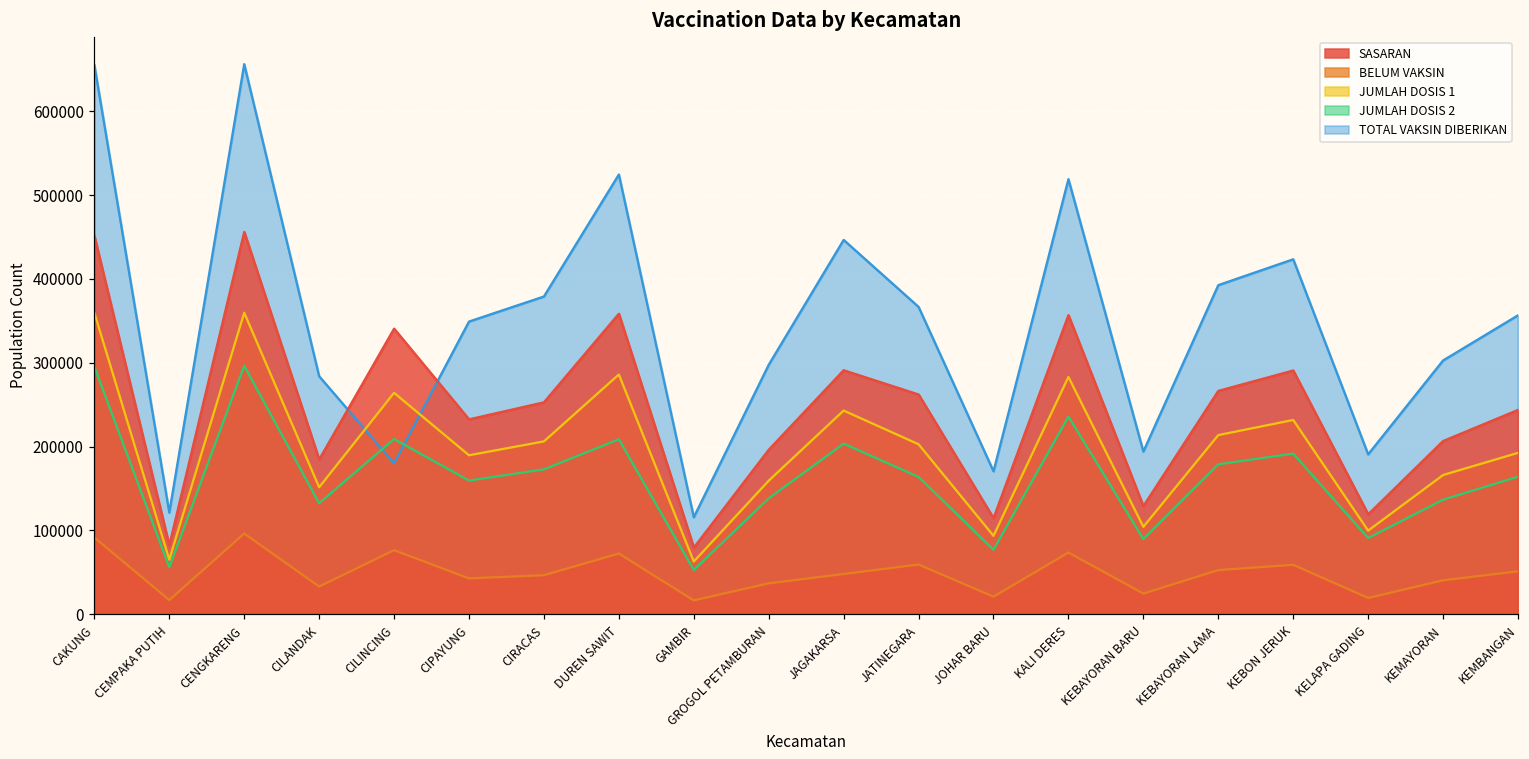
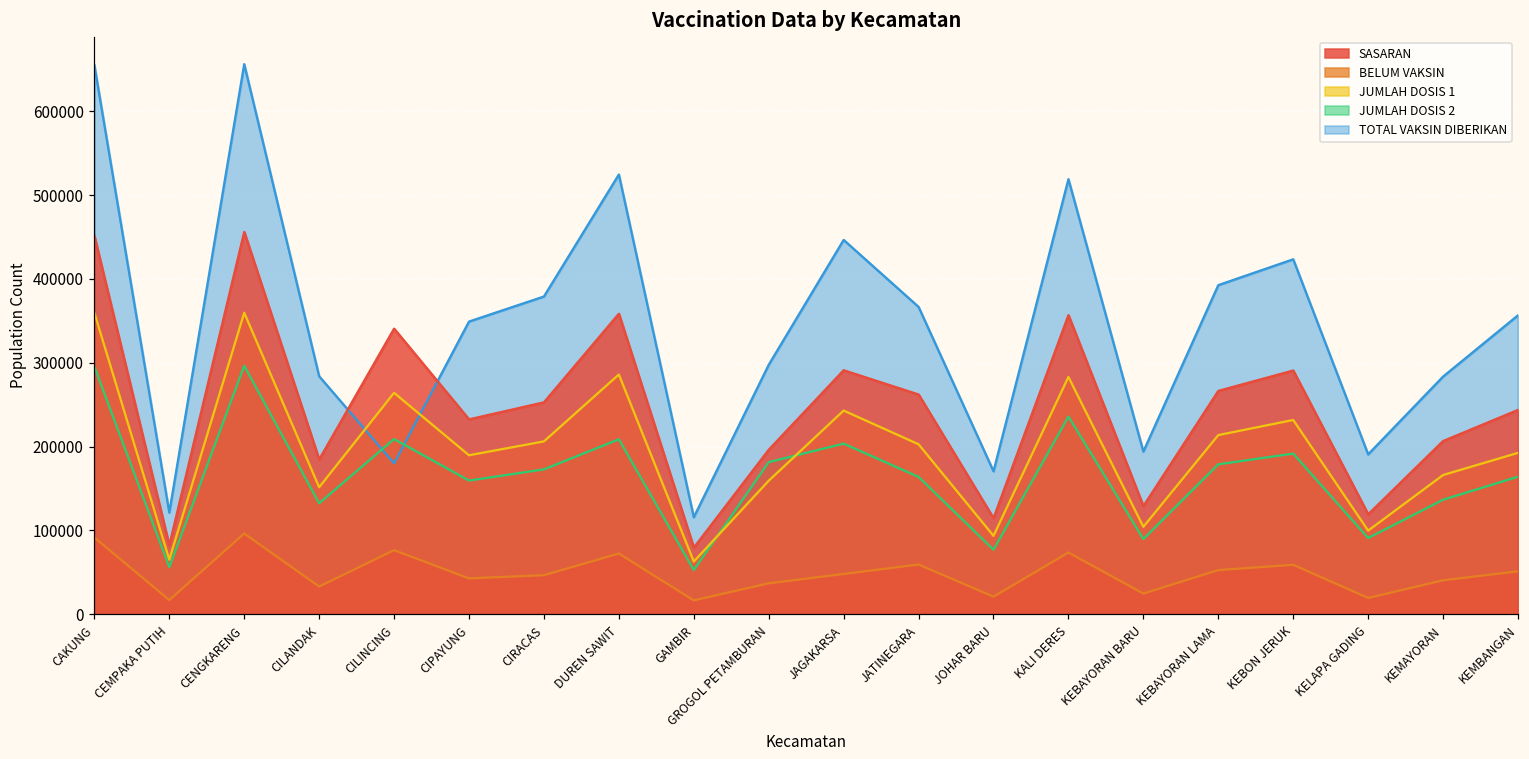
JUMLAH DOSIS 2, GROGOL PETAMBURAN: 140000 -> 180000
TOTAL VAKSIN DIBERIKAN, KEMAYORAN: 300000 -> 280000
